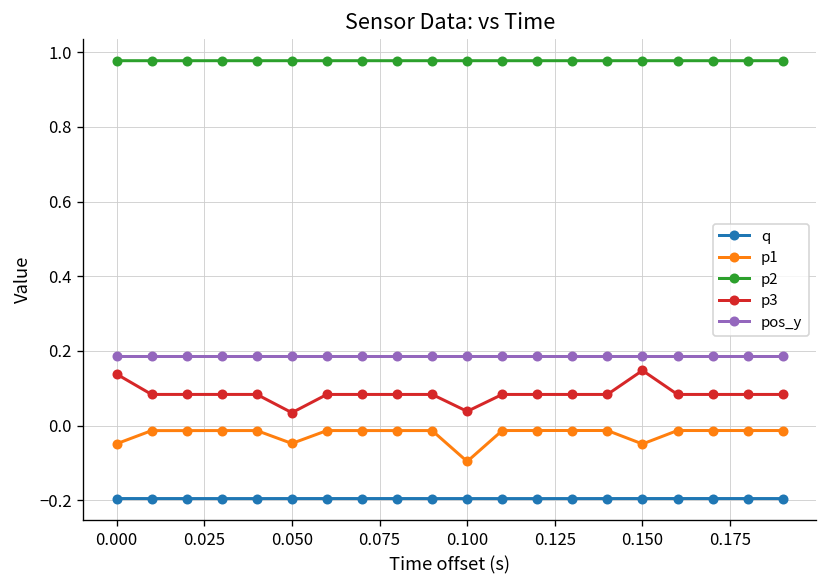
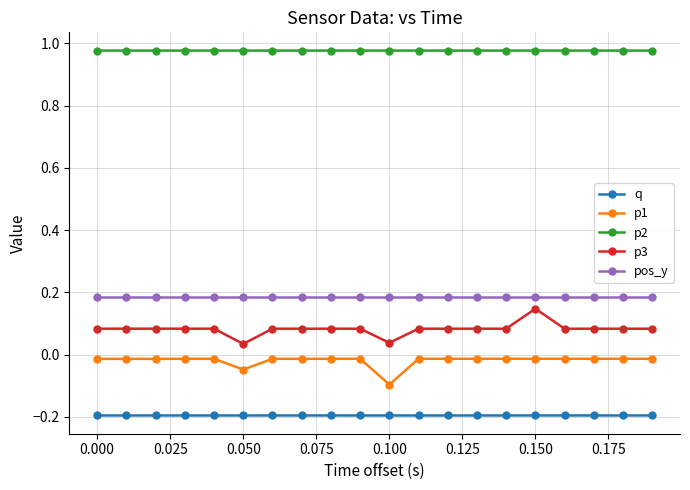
p1, 0.000: -0.05 -> -0.01
p3, 0.000: 0.14 -> 0.08
p1, 0.150: -0.05 -> -0.01
